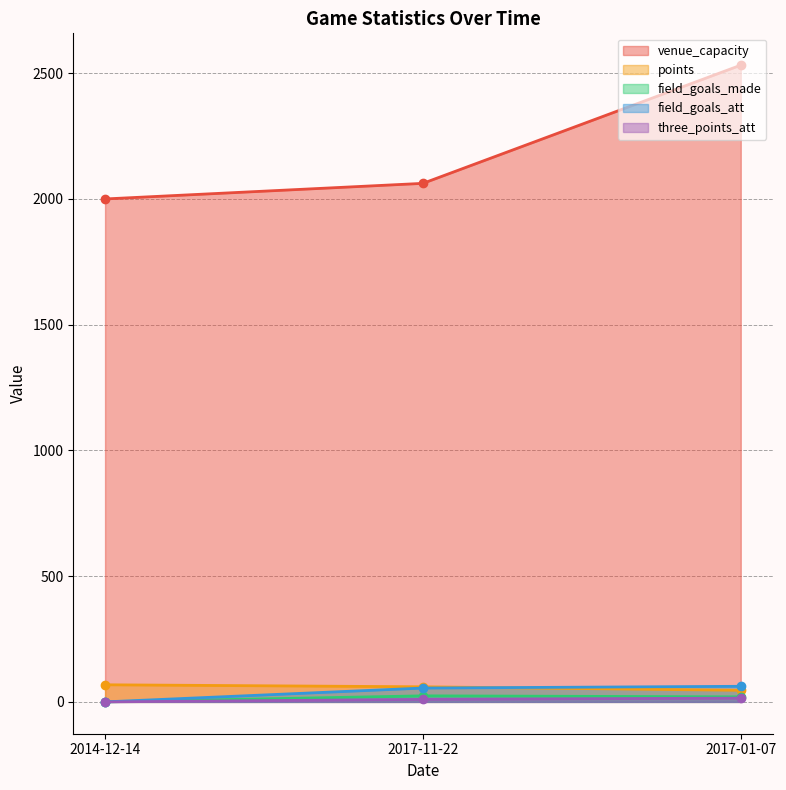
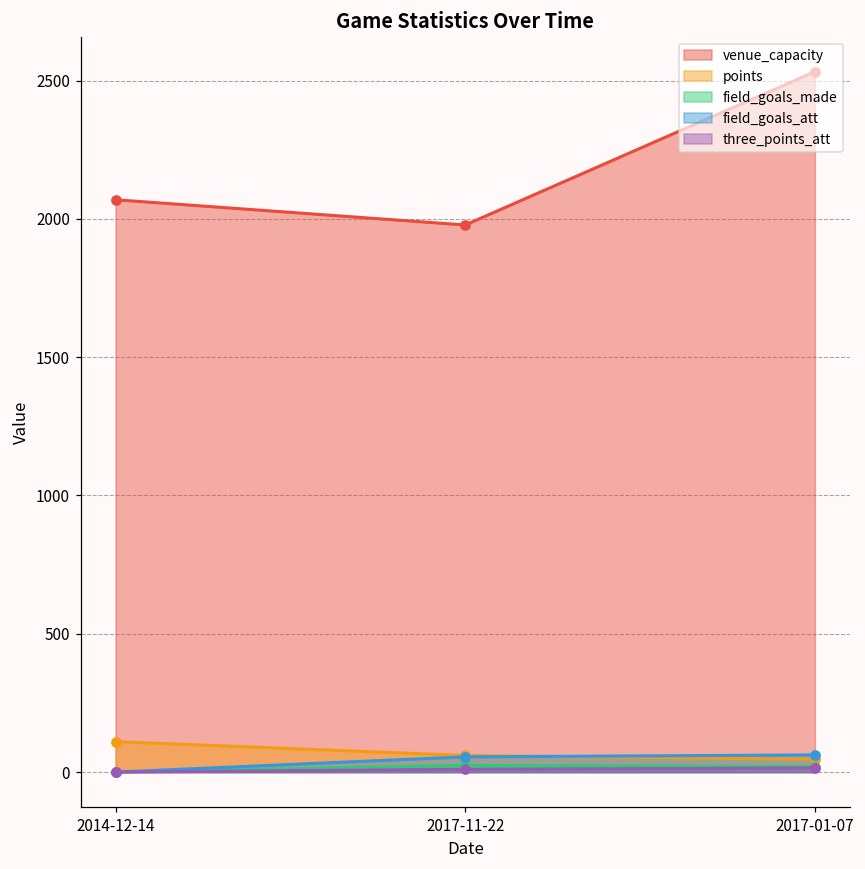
venue_capacity, 2014-12-14: 2000 -> 2070
points, 2014-12-14: 70 -> 110
venue_capacity, 2017-11-22: 2060 -> 1980
